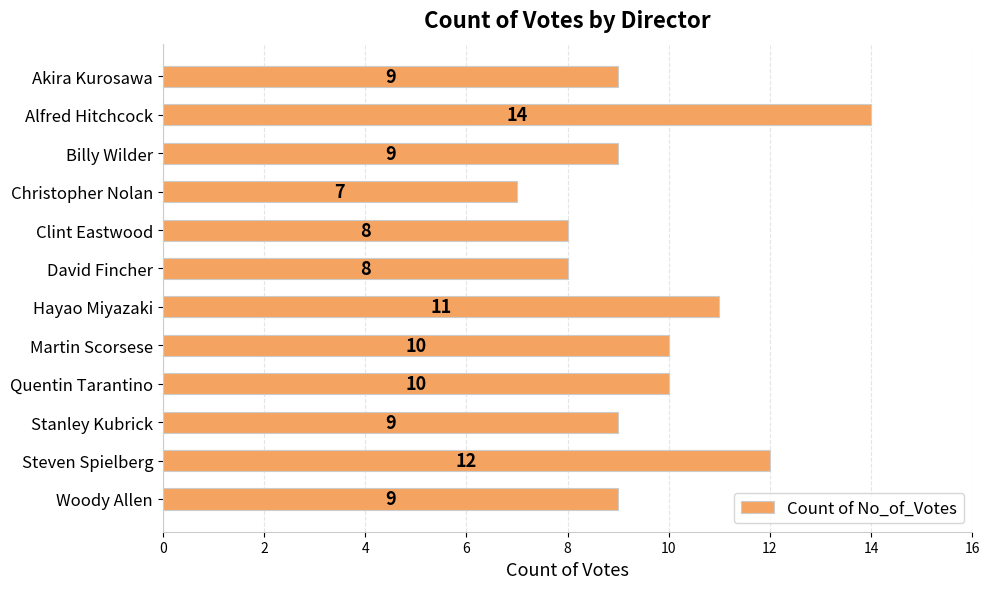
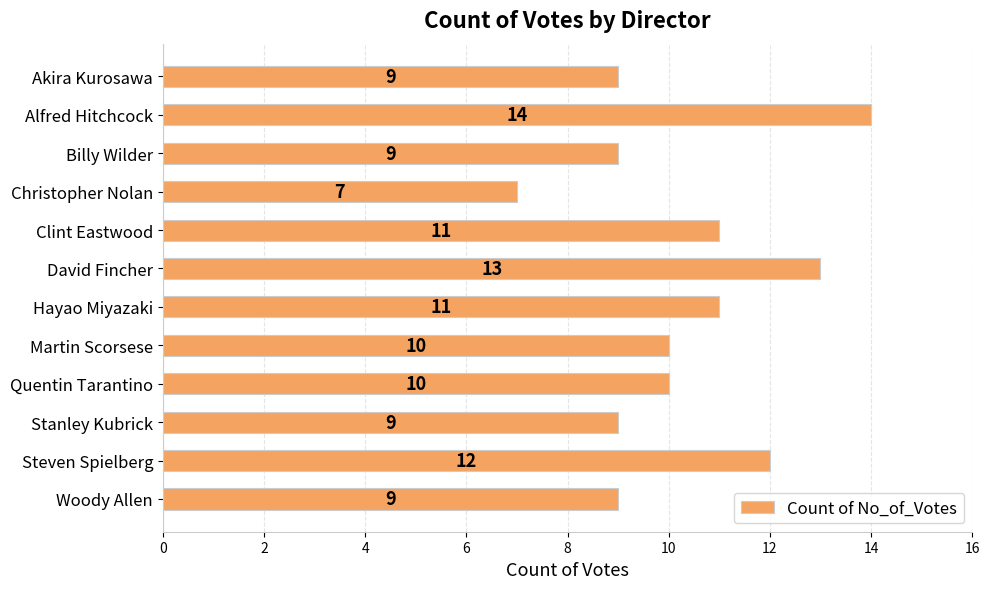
Clint Eastwood: 8 -> 11
David Fincher: 8 -> 13
